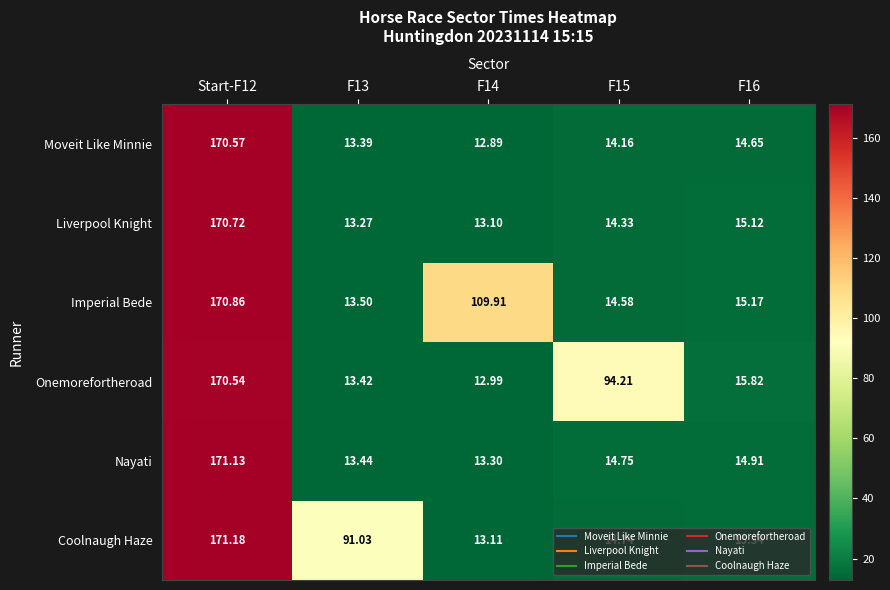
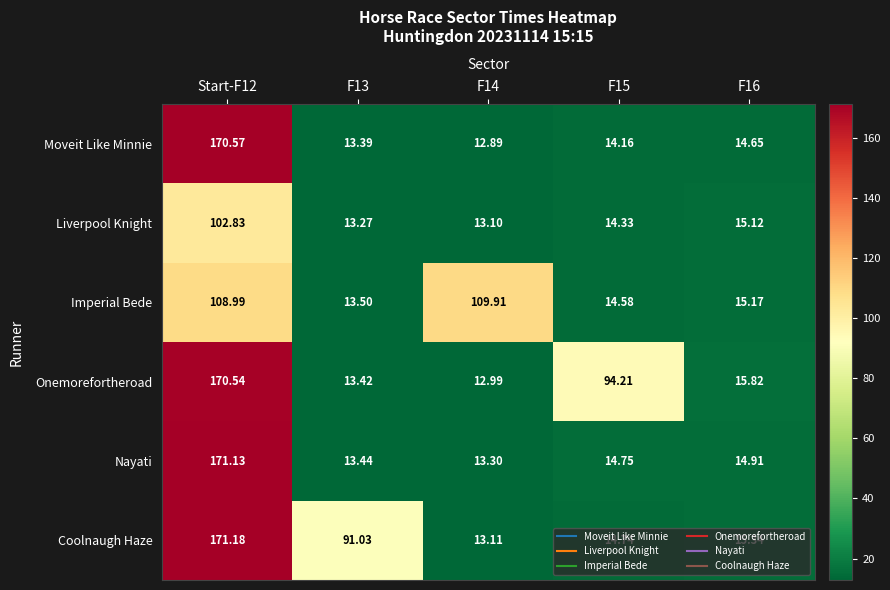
Liverpool Knight, Start-F12: 170.72 -> 102.83
Imperial Bede, Start-F12: 170.86 -> 108.99
